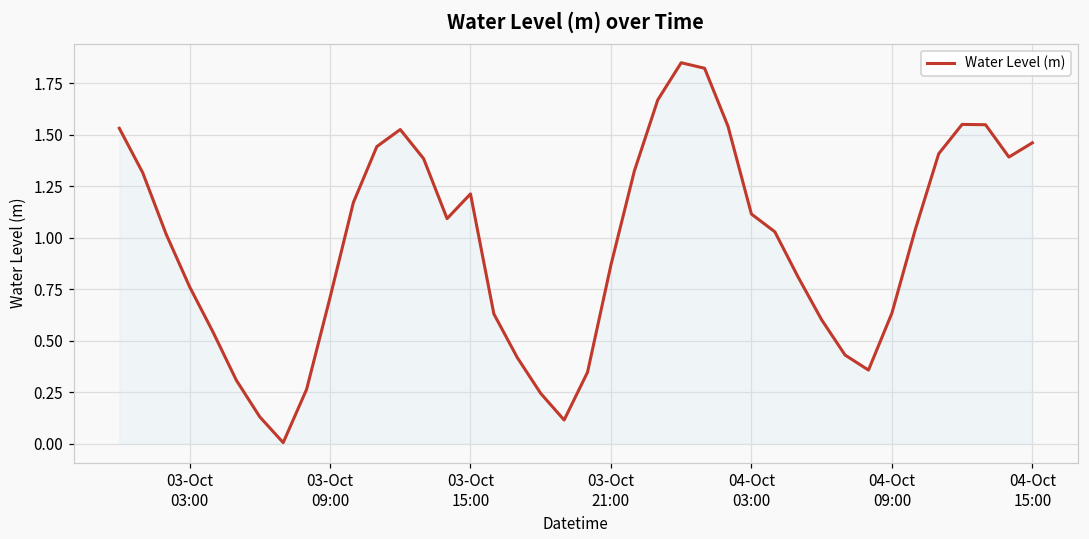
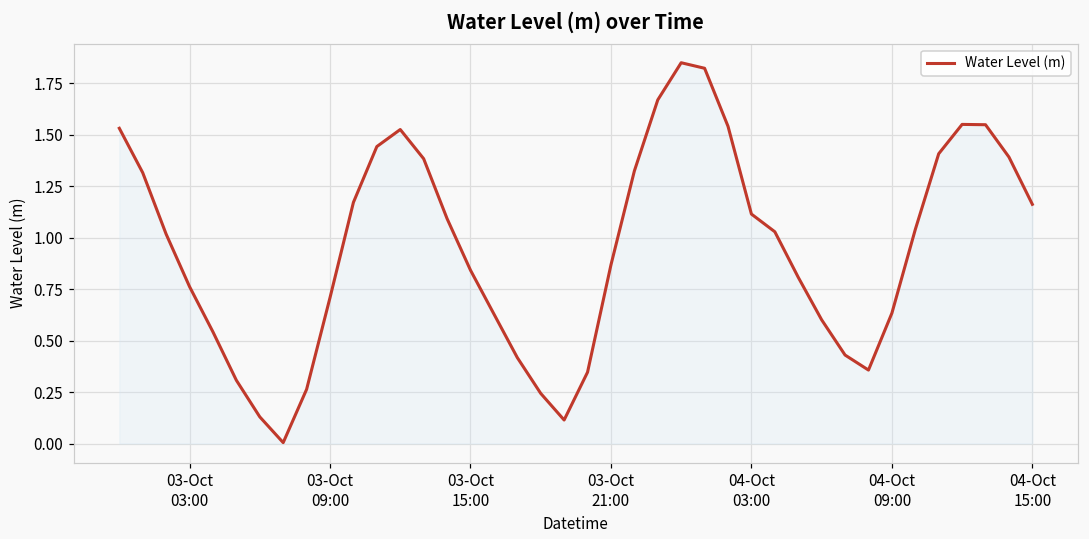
03-Oct 15:00: 1.21 -> 0.84
04-Oct 15:00: 1.46 -> 1.16
